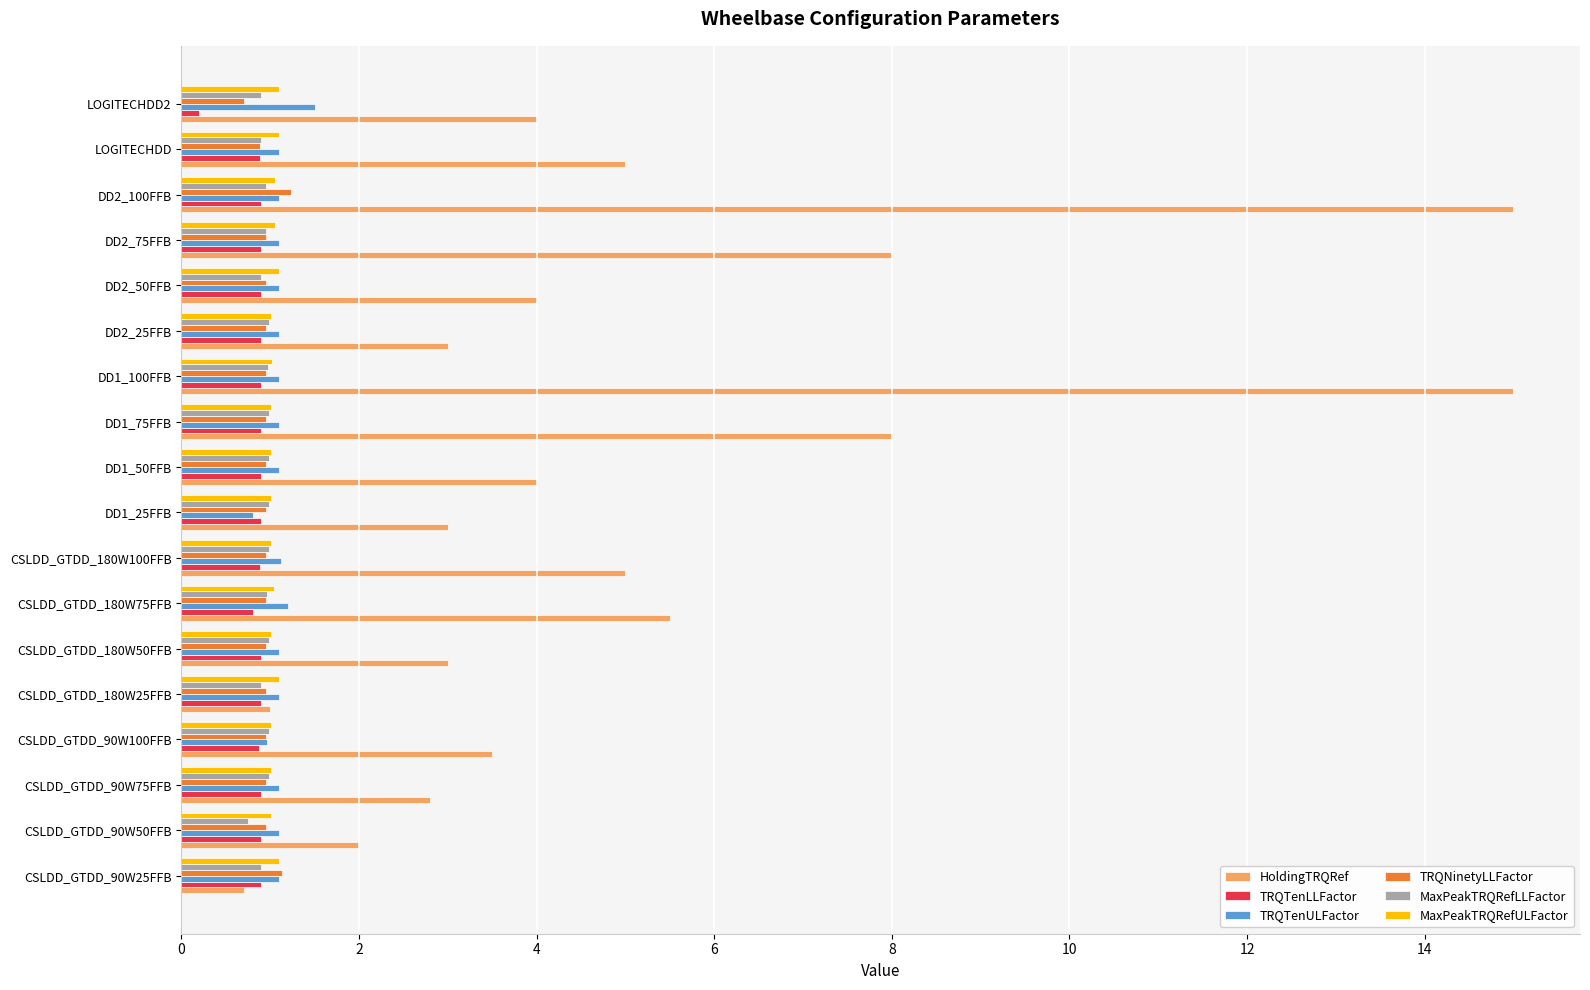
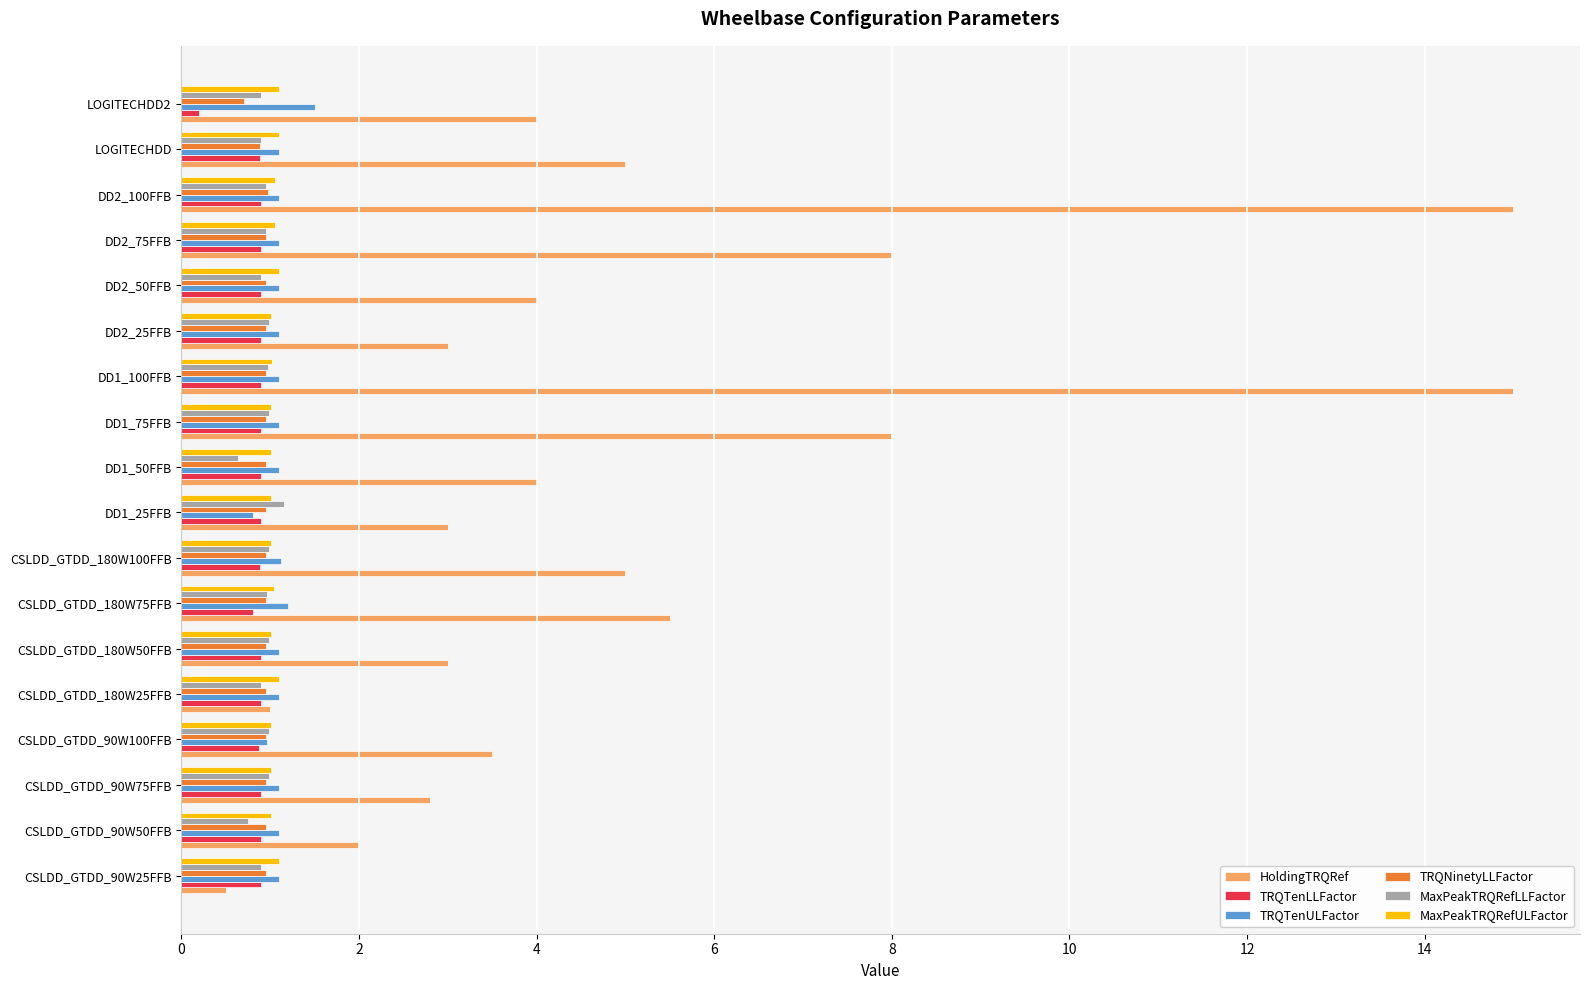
TRQNinetyLLFactor, DD2_100FFB: 1.2 -> 1.0
MaxPeakTRQRefLLFactor, DD1_50FFB: 1.0 -> 0.6
MaxPeakTRQRefLLFactor, DD1_25FFB: 1.0 -> 1.2
TRQNinetyLLFactor, CSLDD_GTDD_90W25FFB: 1.1 -> 1.0
HoldingTRQRef, CSLDD_GTDD_90W25FFB: 0.7 -> 0.5
